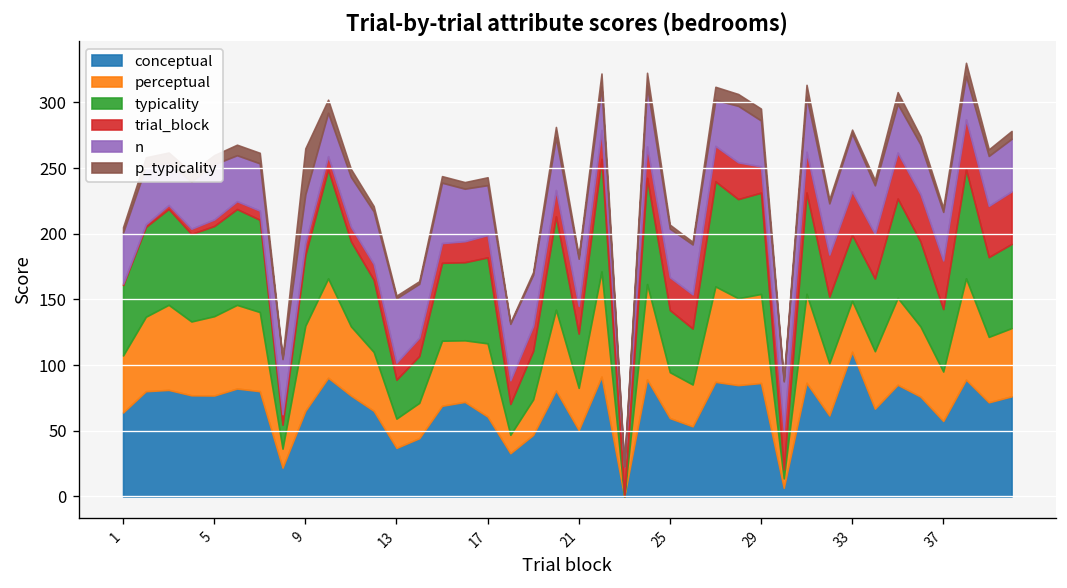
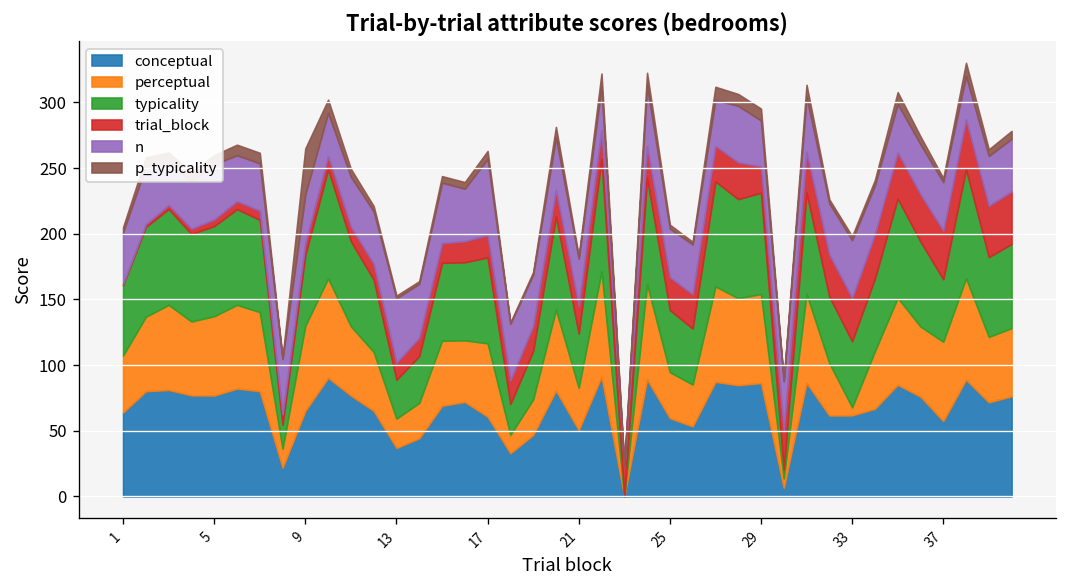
n, 17: 38 -> 58
conceptual, 33: 110 -> 62
perceptual, 33: 39 -> 6
perceptual, 37: 38 -> 60
